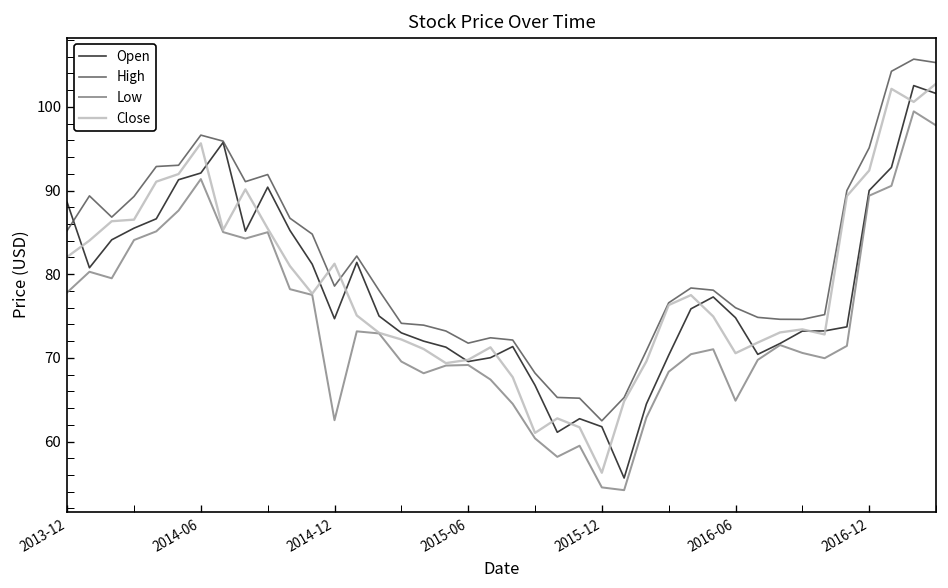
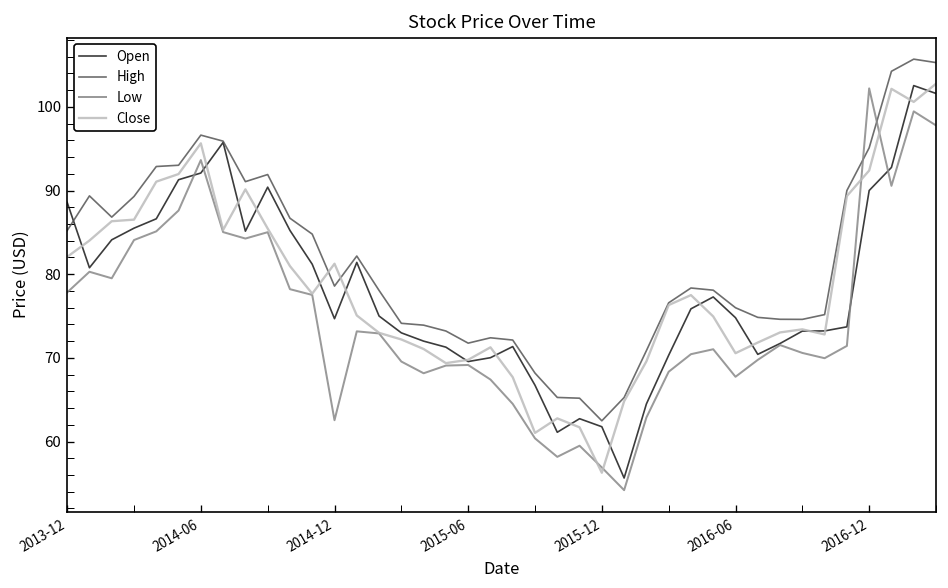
Low, 2014-06: 91 -> 94
Low, 2015-12: 55 -> 57
Low, 2016-06: 65 -> 68
Low, 2016-12: 89 -> 102
